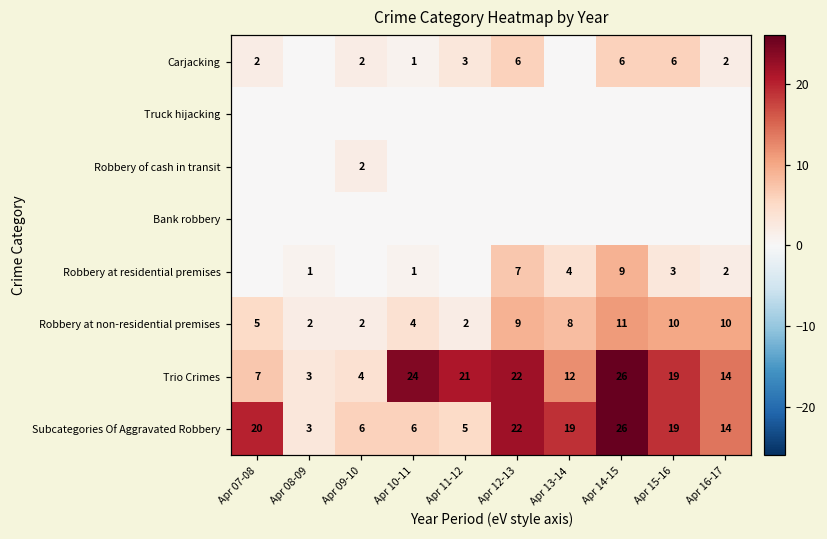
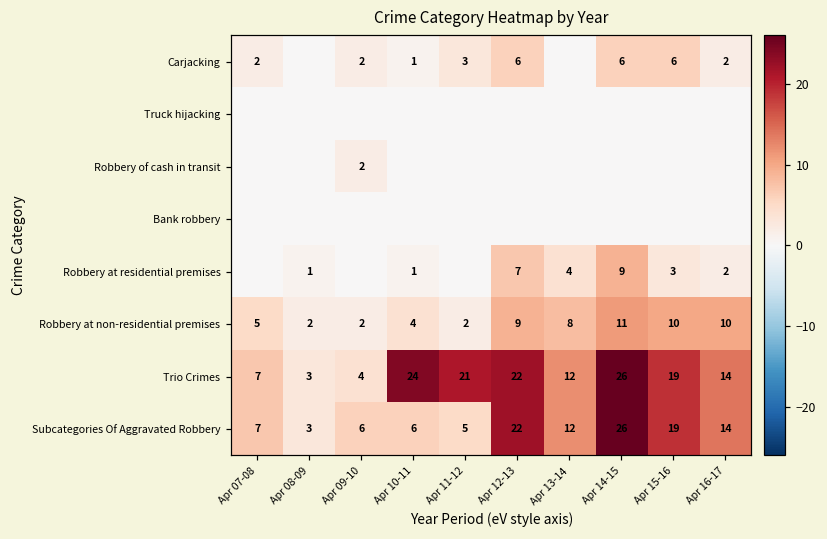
Subcategories Of Aggravated Robbery, Apr 07-08: 20 -> 7
Subcategories Of Aggravated Robbery, Apr 13-14: 19 -> 12
